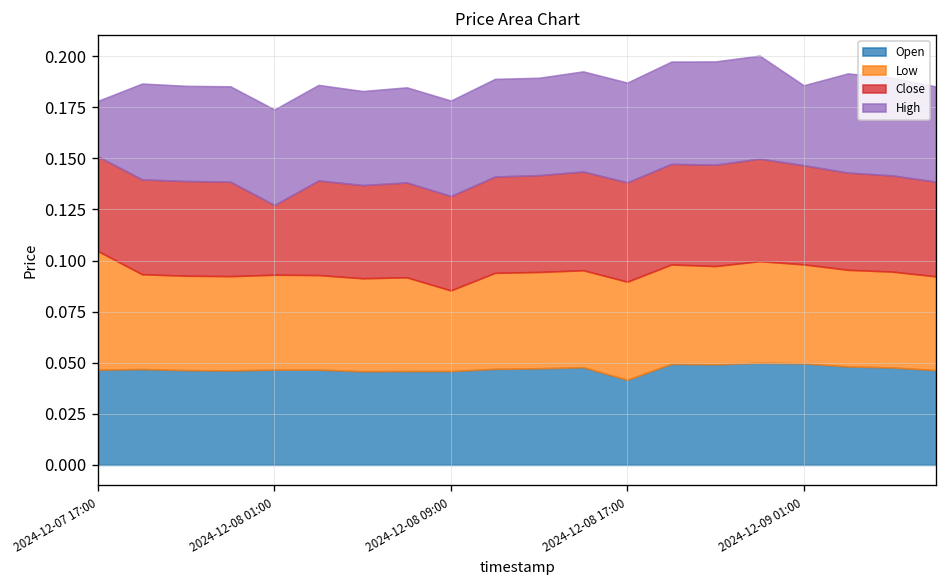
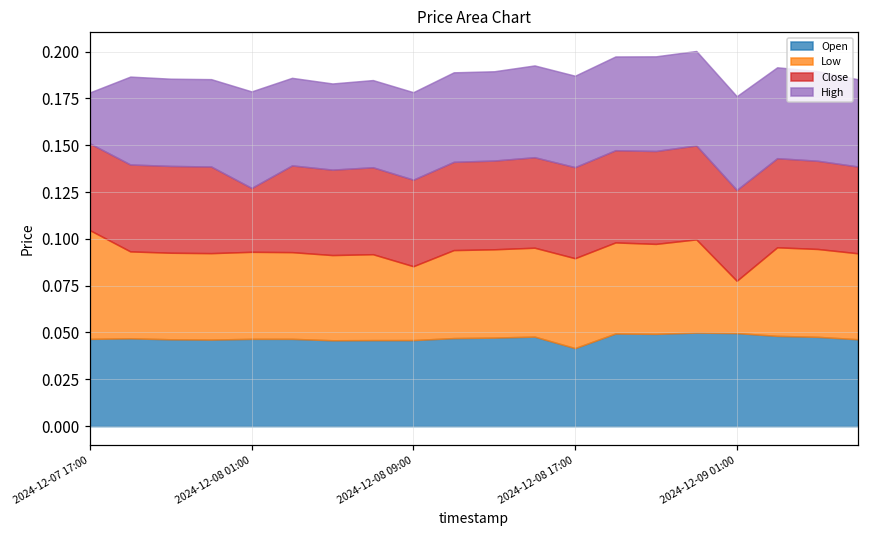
High, 2024-12-08 01:00: 0.047 -> 0.052
Low, 2024-12-09 01:00: 0.048 -> 0.028
High, 2024-12-09 01:00: 0.039 -> 0.050
